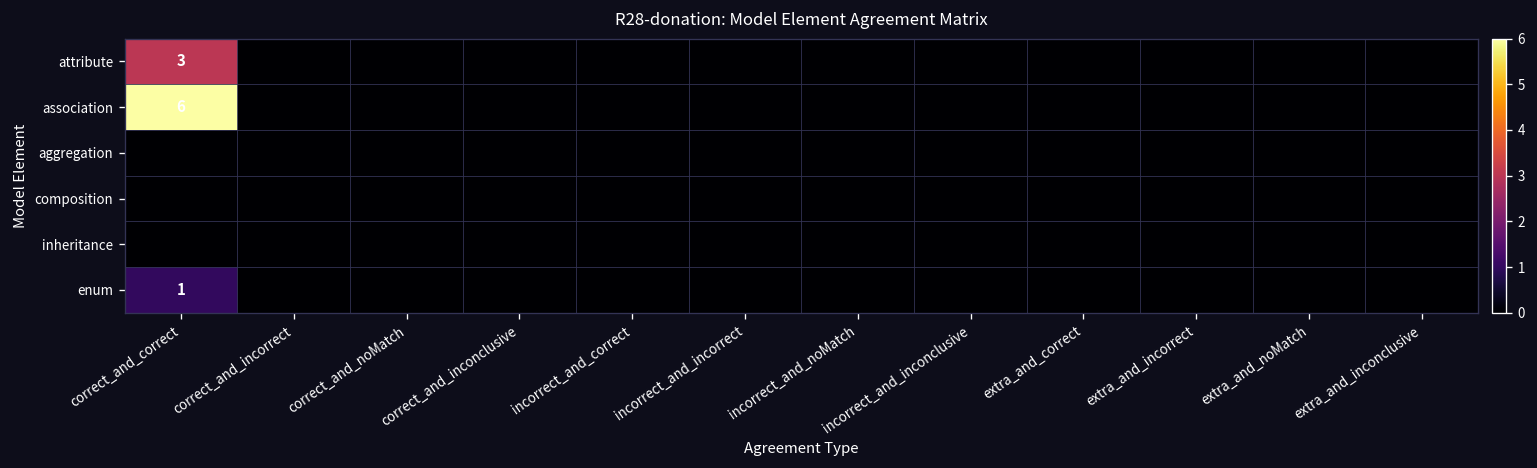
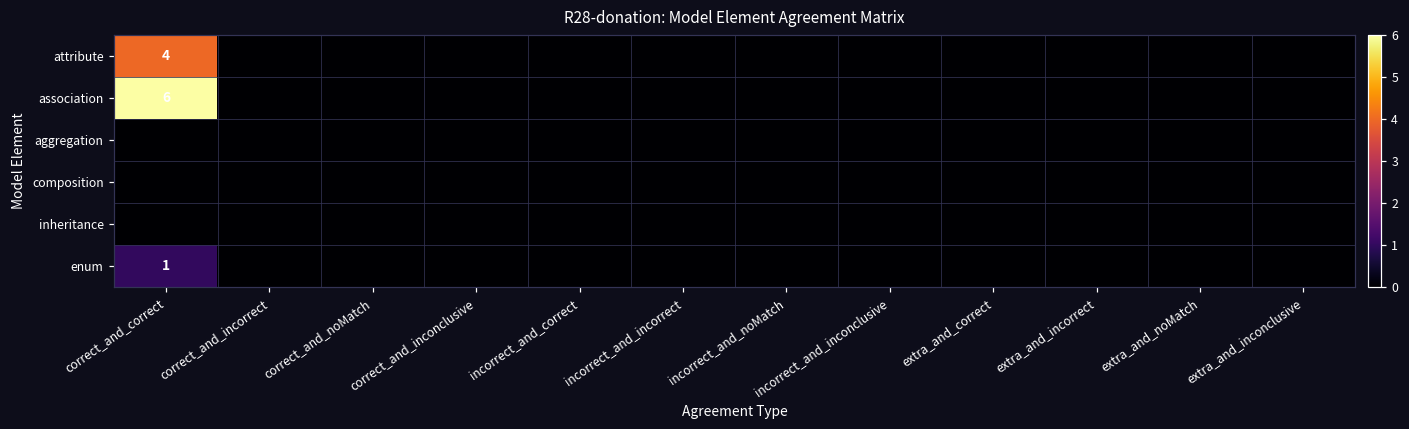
attribute, correct_and_correct: 3 -> 4
